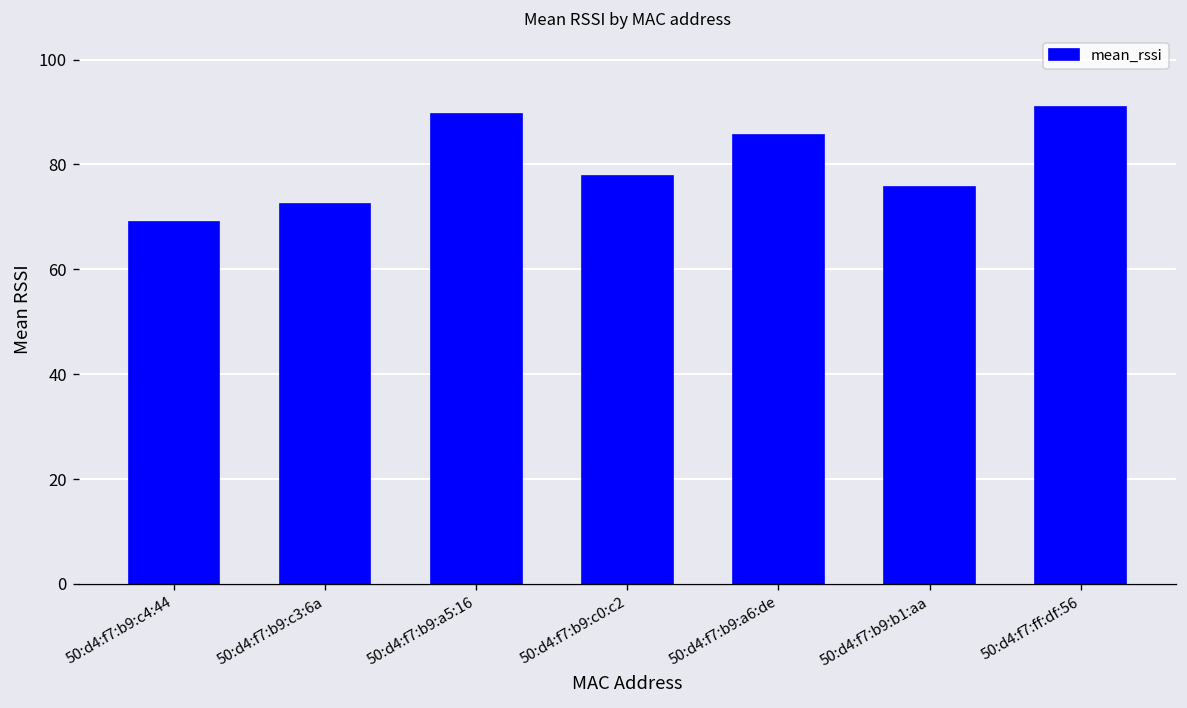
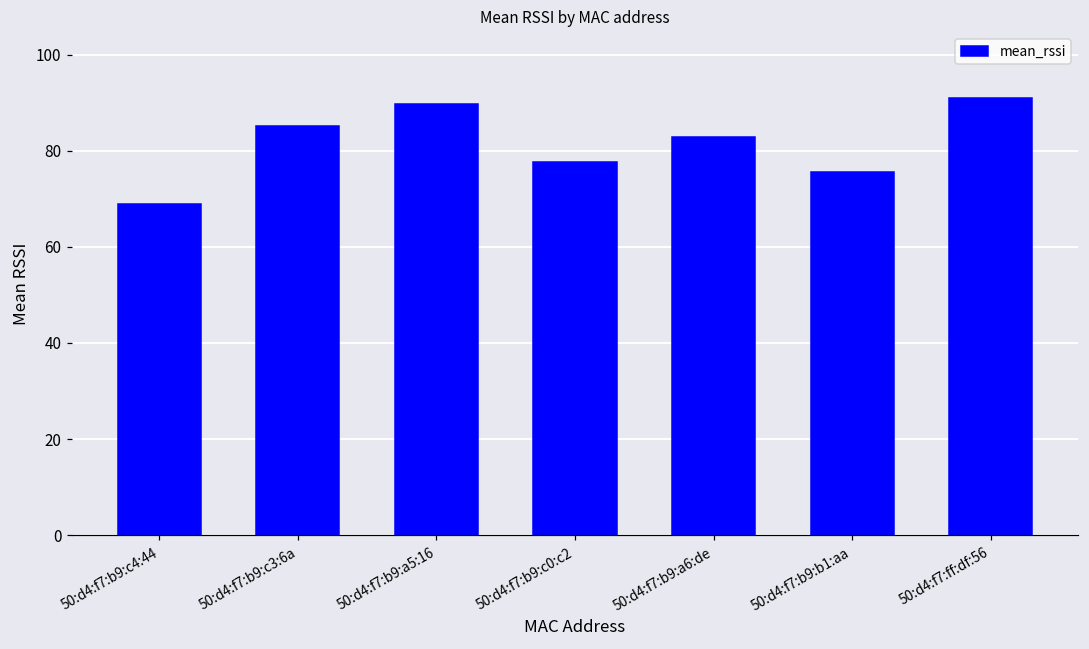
50:d4:f7:b9:c3:6a: 73 -> 85
50:d4:f7:b9:a6:de: 86 -> 83
